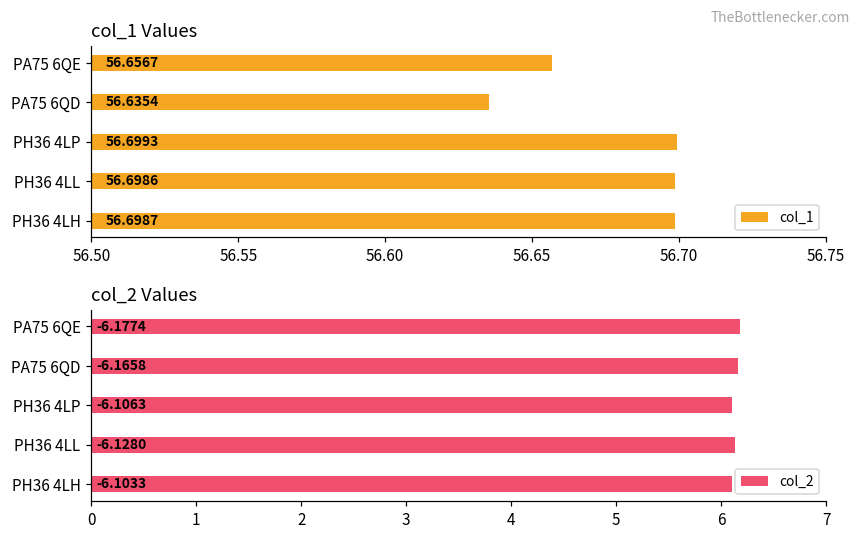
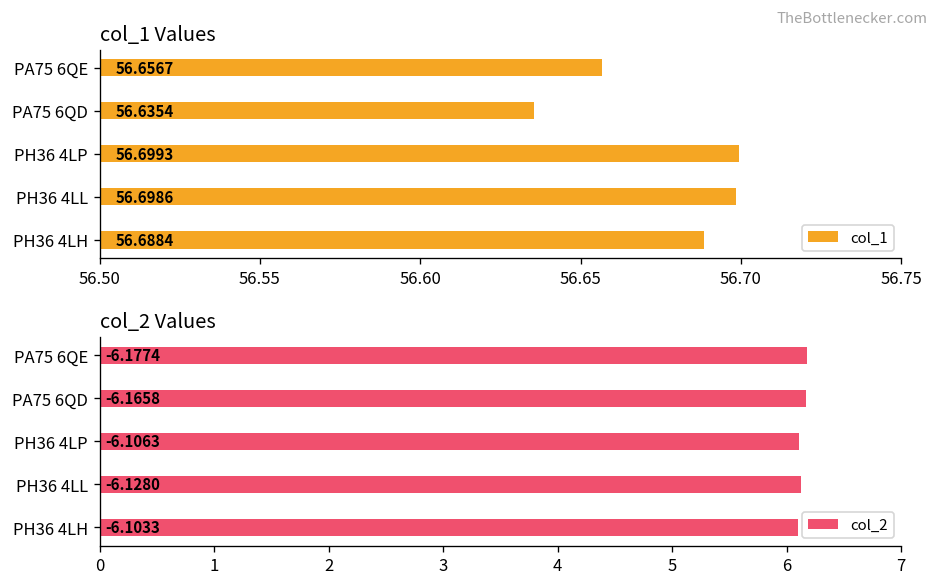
col_1 Values, PH36 4LH: 56.6987 -> 56.6884
